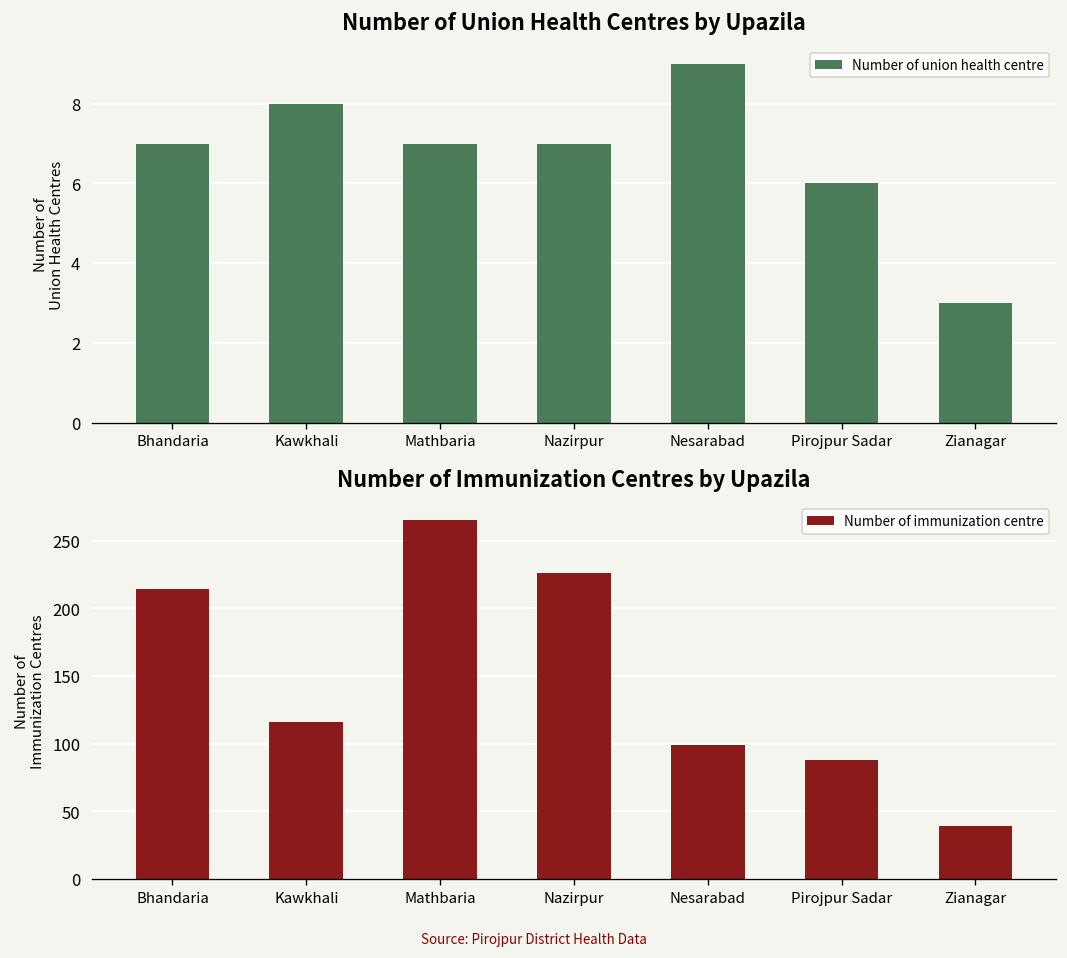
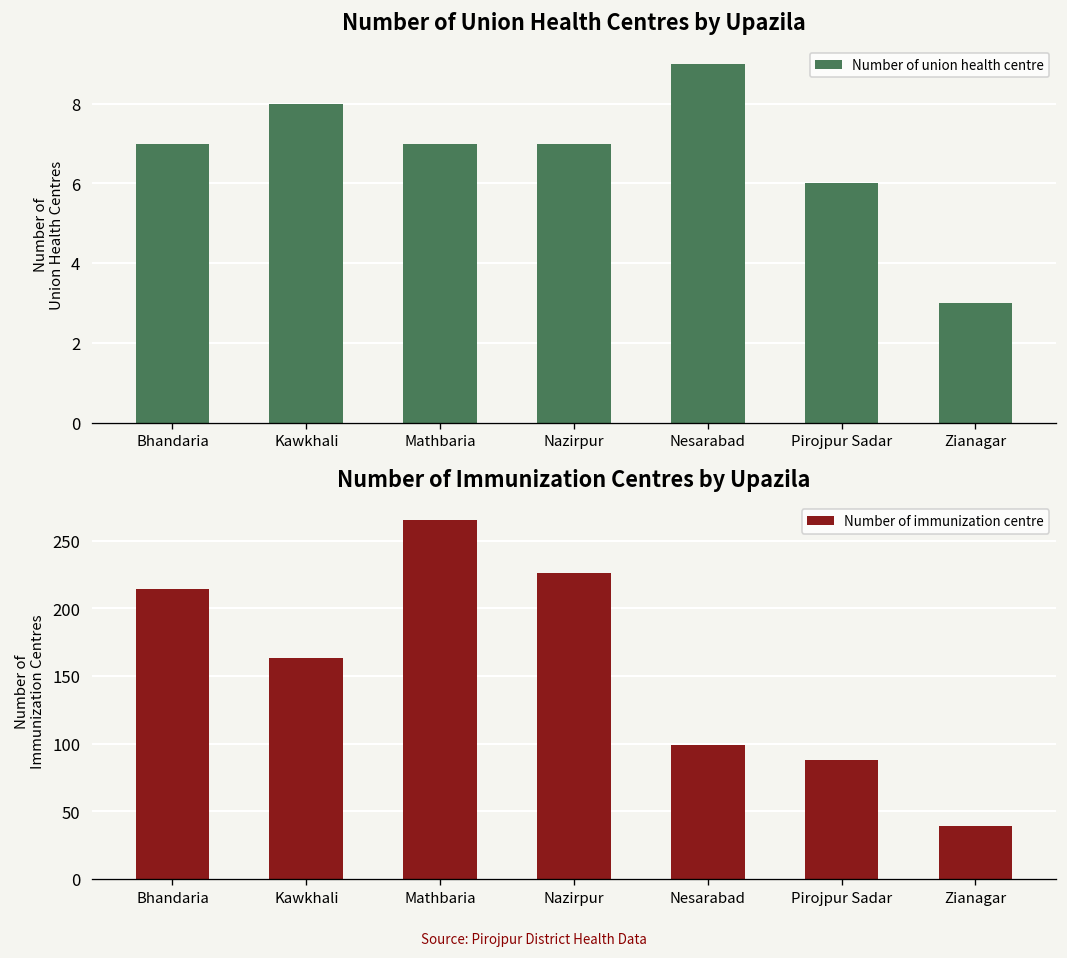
Number of Immunization Centres by Upazila, Kawkhali: 116 -> 163
